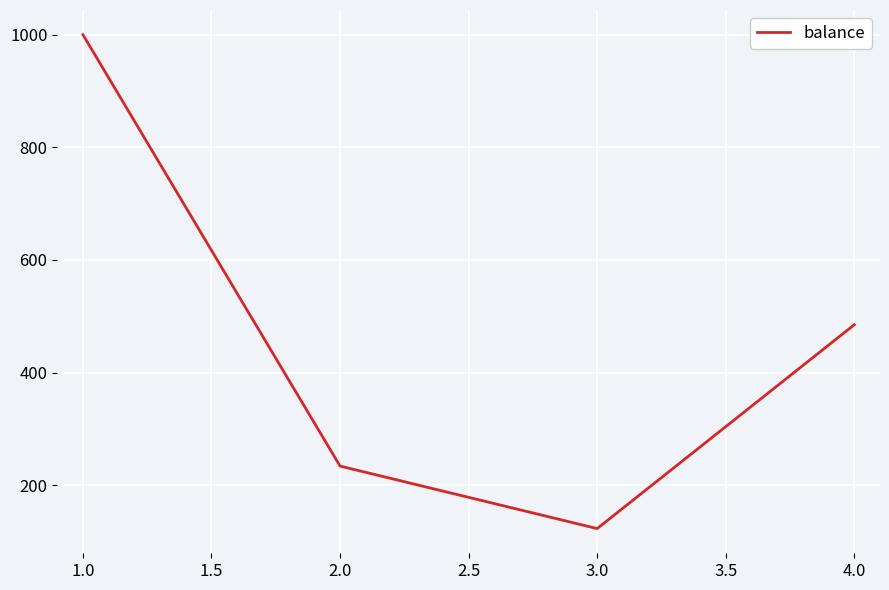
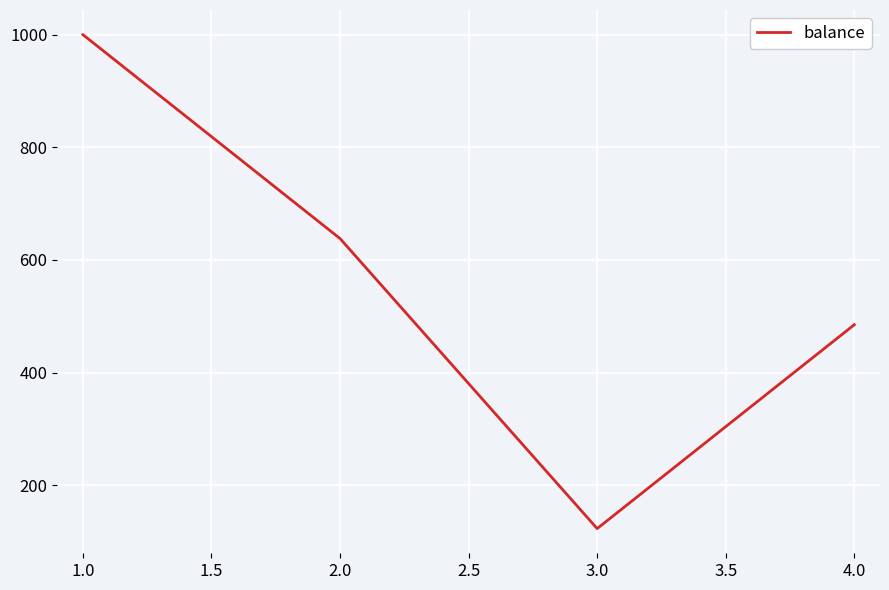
2.0: 230 -> 640
